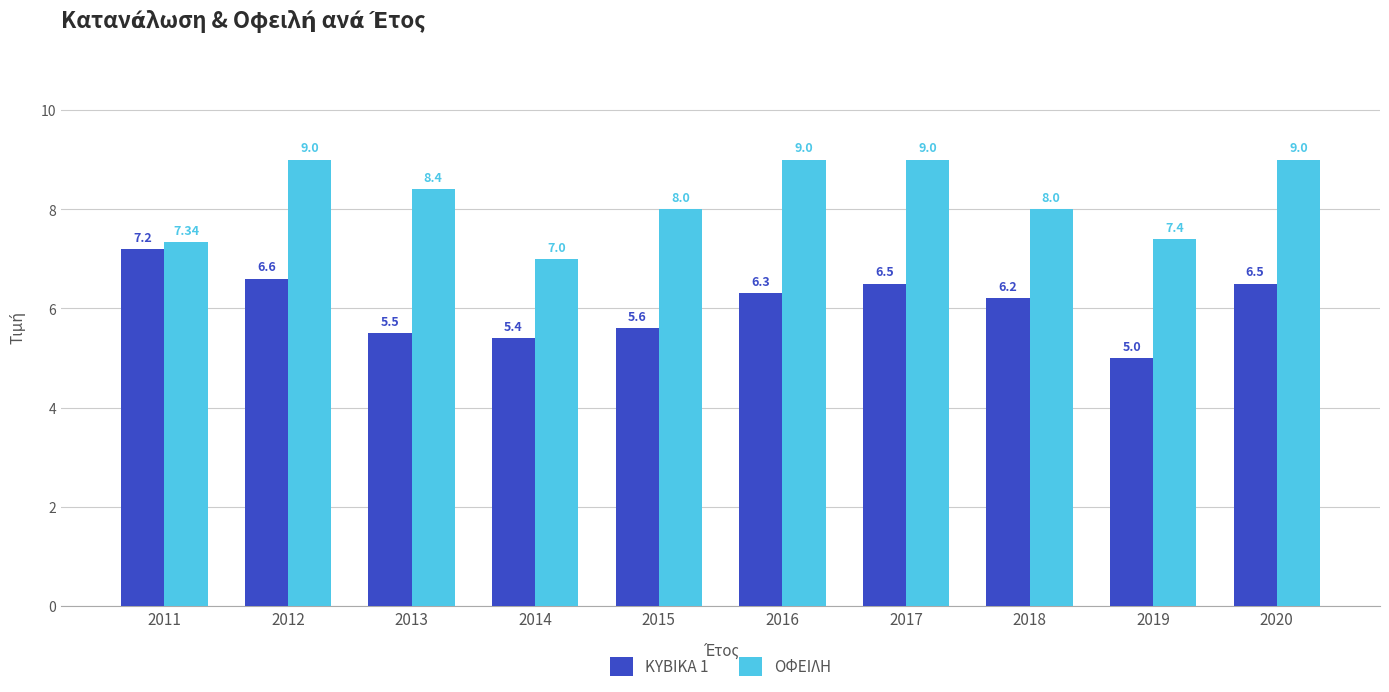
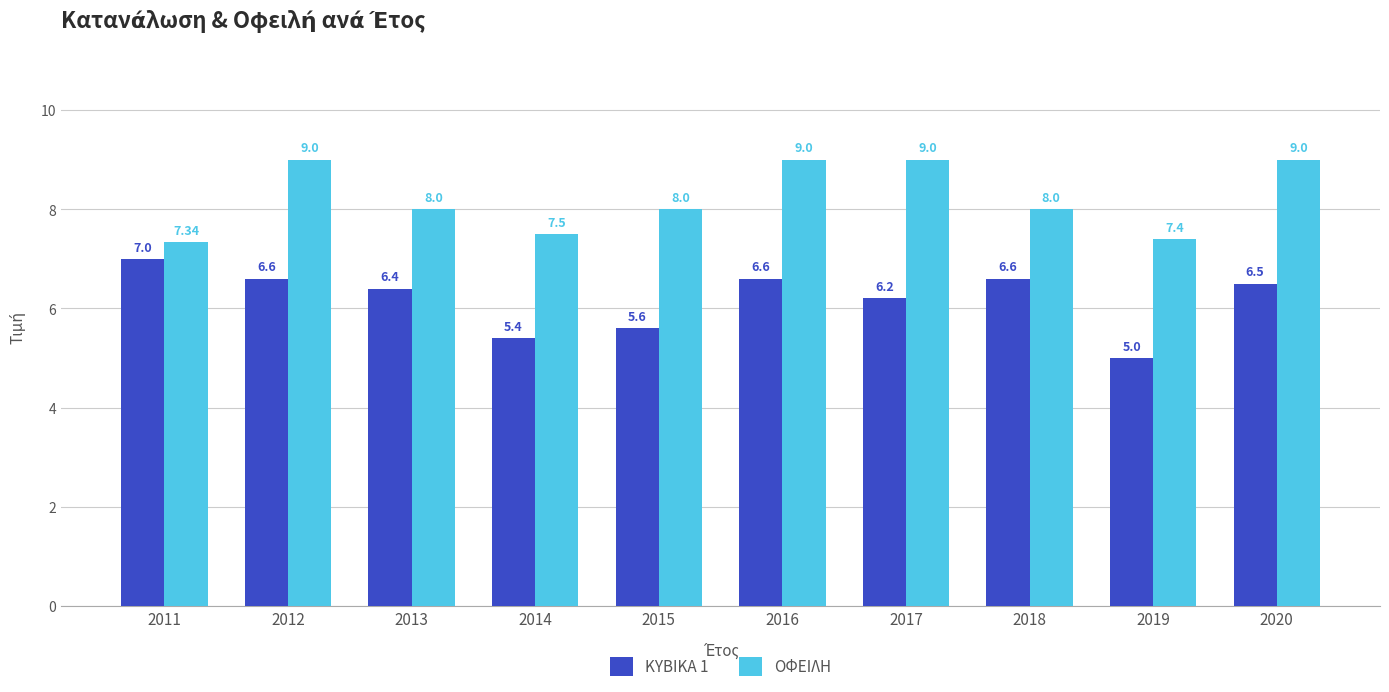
ΚΥΒΙΚΑ 1, 2011: 7.2 -> 7.0
ΚΥΒΙΚΑ 1, 2013: 5.5 -> 6.4
ΟΦΕΙΛΗ, 2013: 8.4 -> 8.0
ΟΦΕΙΛΗ, 2014: 7.0 -> 7.5
ΚΥΒΙΚΑ 1, 2016: 6.3 -> 6.6
ΚΥΒΙΚΑ 1, 2017: 6.5 -> 6.2
ΚΥΒΙΚΑ 1, 2018: 6.2 -> 6.6
